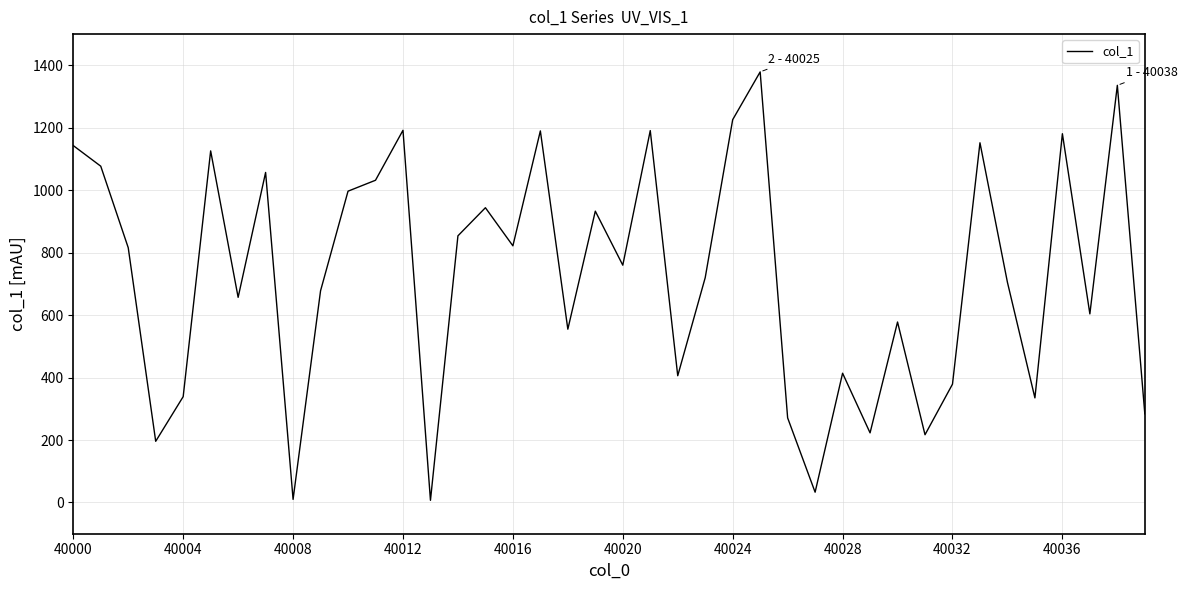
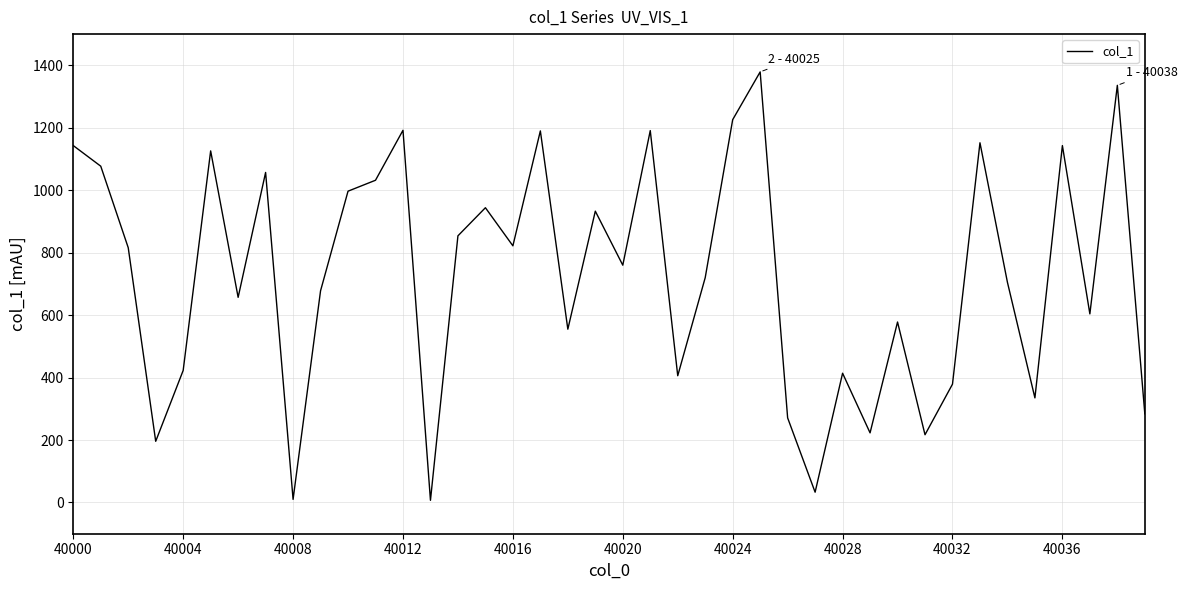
40004: 340 -> 420
40036: 1180 -> 1140
